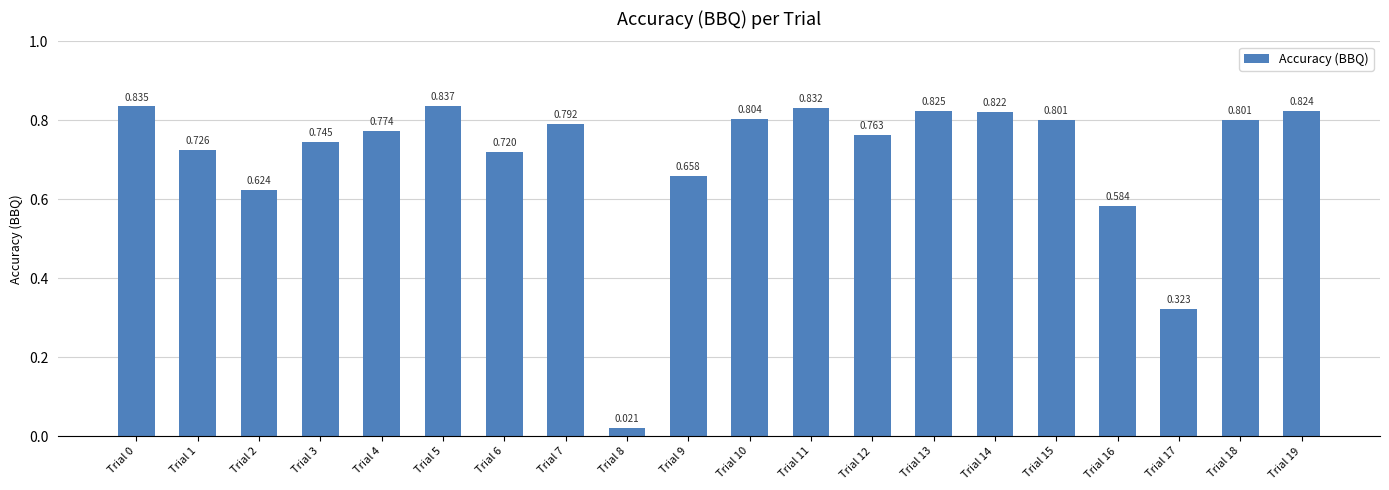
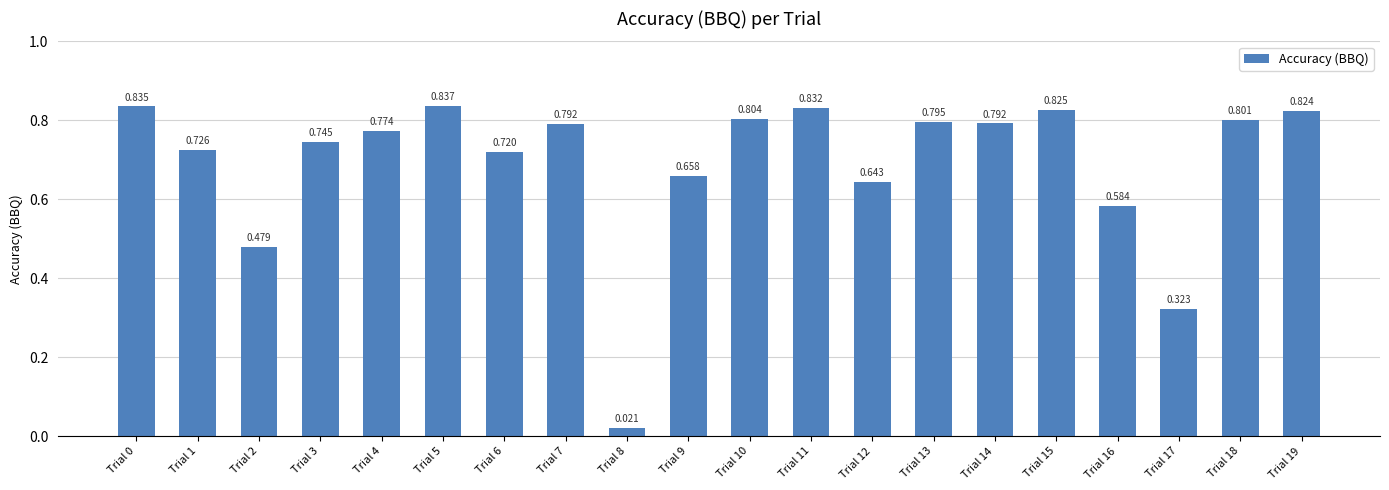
Trial 2: 0.624 -> 0.479
Trial 12: 0.763 -> 0.643
Trial 13: 0.825 -> 0.795
Trial 14: 0.822 -> 0.792
Trial 15: 0.801 -> 0.825
